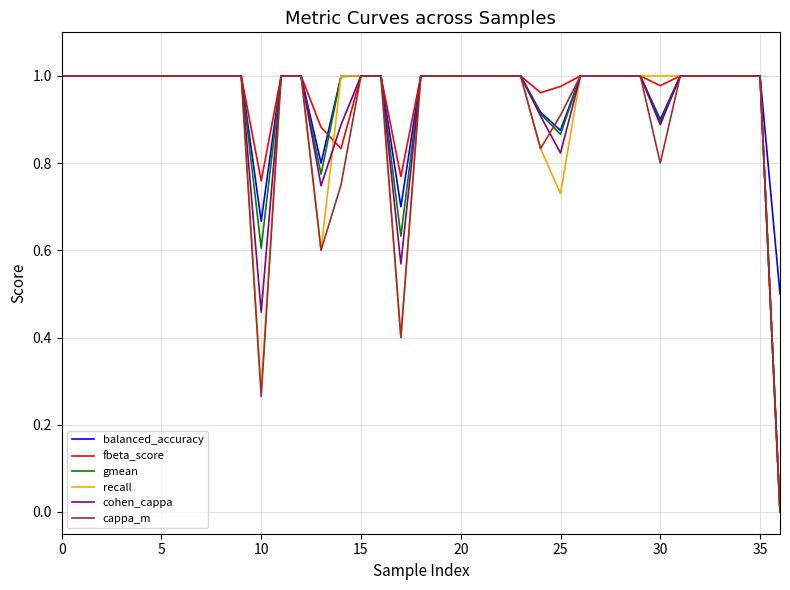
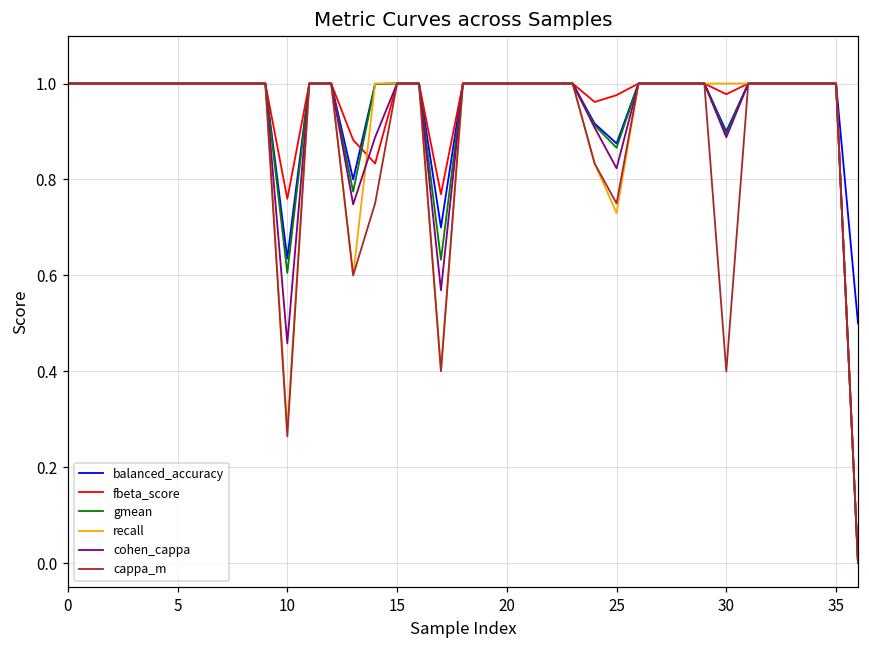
balanced_accuracy, 10: 0.67 -> 0.64
cappa_m, 25: 0.91 -> 0.75
cappa_m, 30: 0.8 -> 0.4
